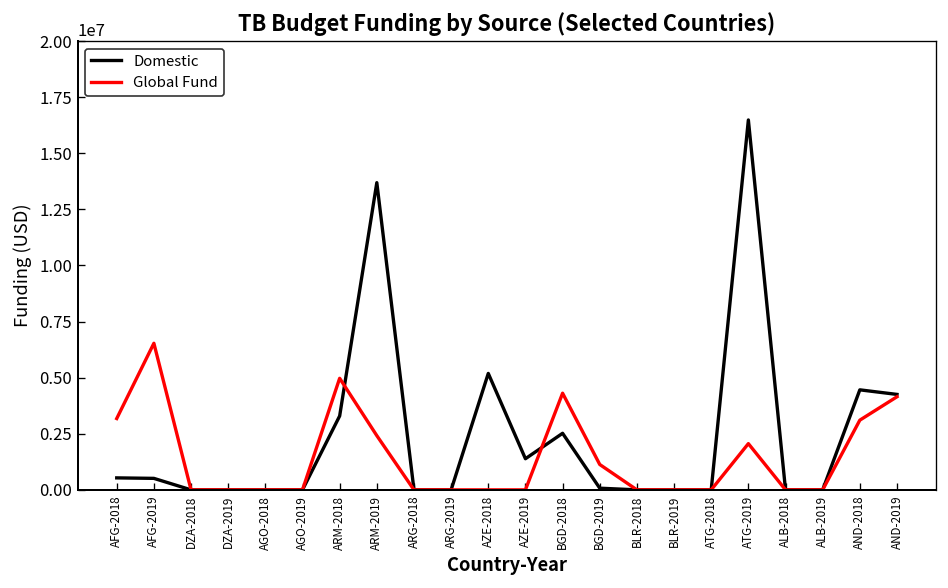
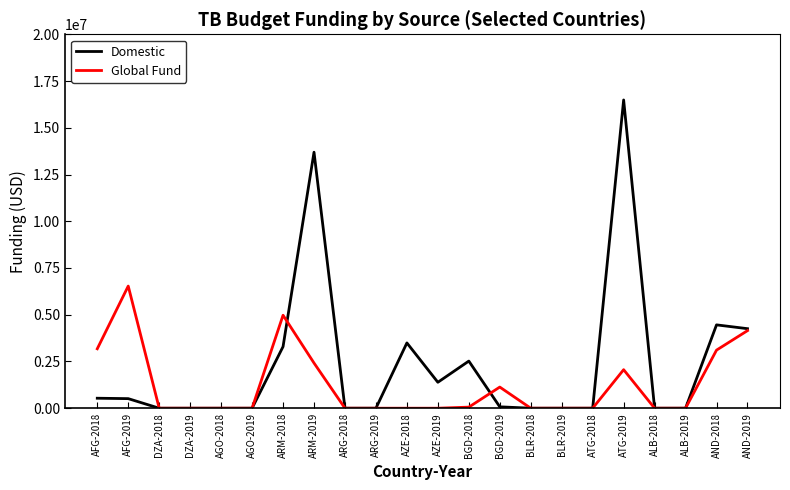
Domestic, AZE-2018: 5200000 -> 3500000
Global Fund, BGD-2018: 4300000 -> 100000
